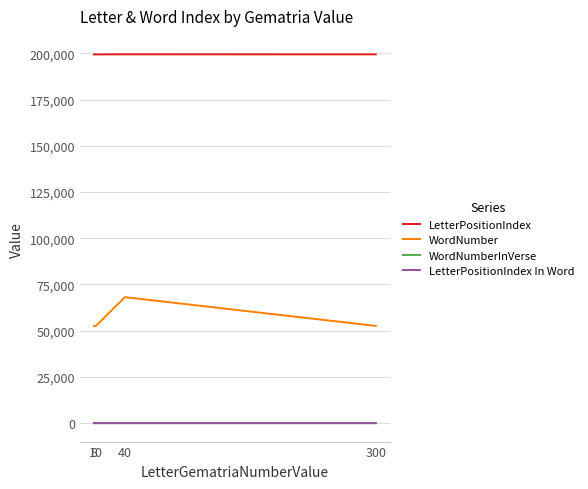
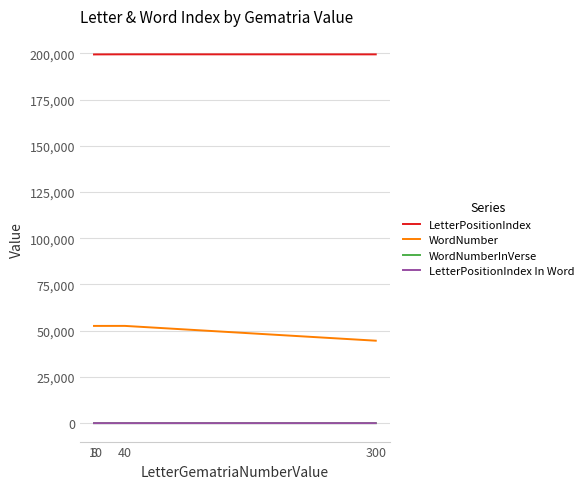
WordNumber, 40: 68,000 -> 53,000
WordNumber, 300: 53,000 -> 45,000
